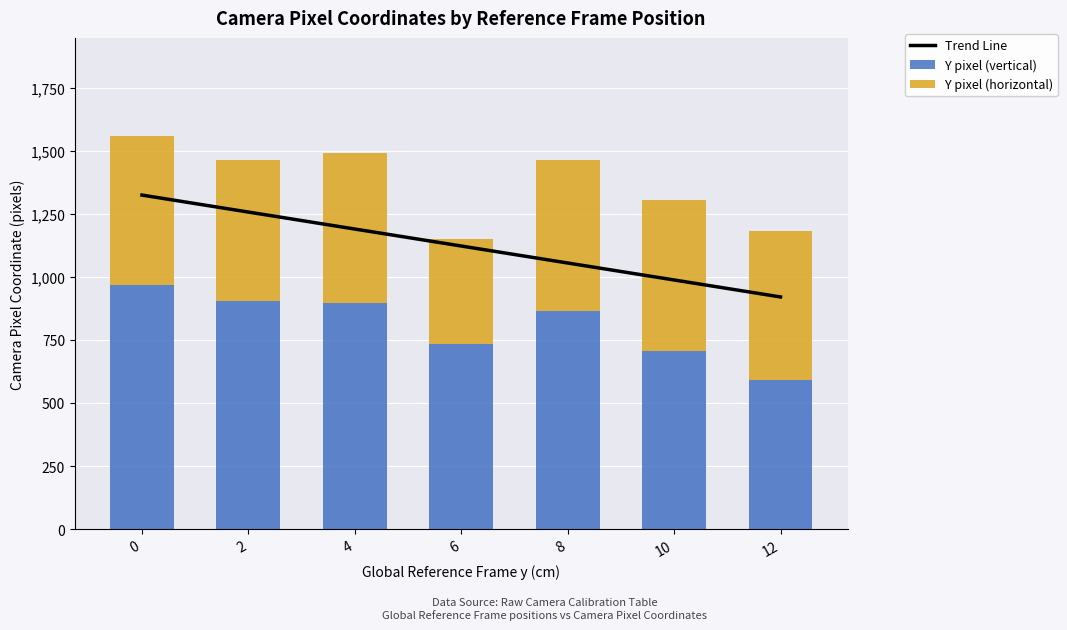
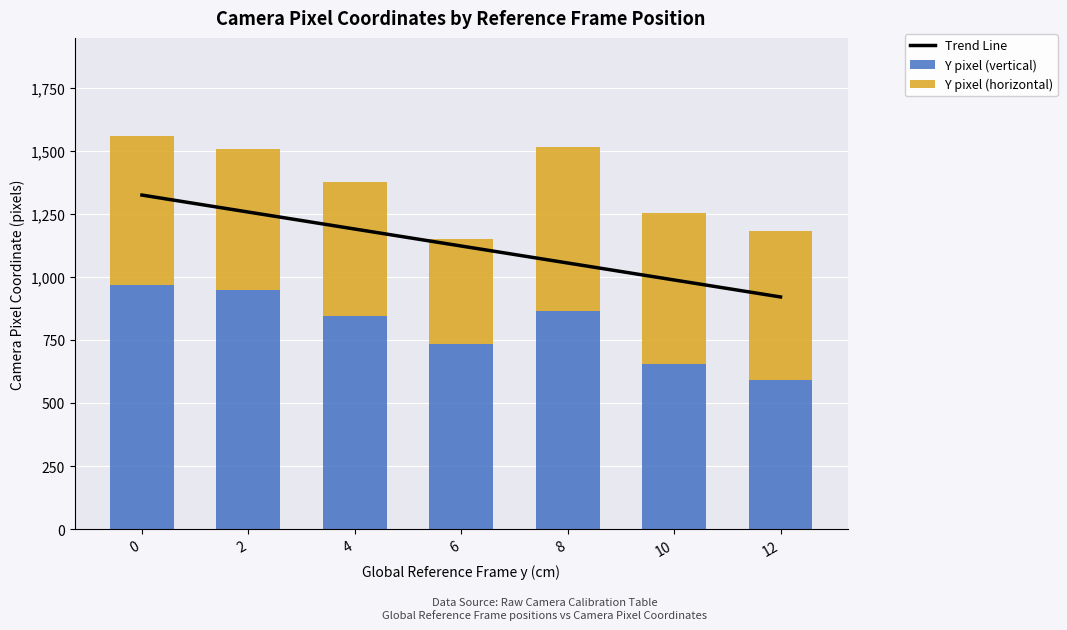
Y pixel (vertical), 2: 910 -> 950
Y pixel (vertical), 4: 900 -> 840
Y pixel (horizontal), 4: 590 -> 540
Y pixel (horizontal), 8: 600 -> 650
Y pixel (vertical), 10: 710 -> 660
